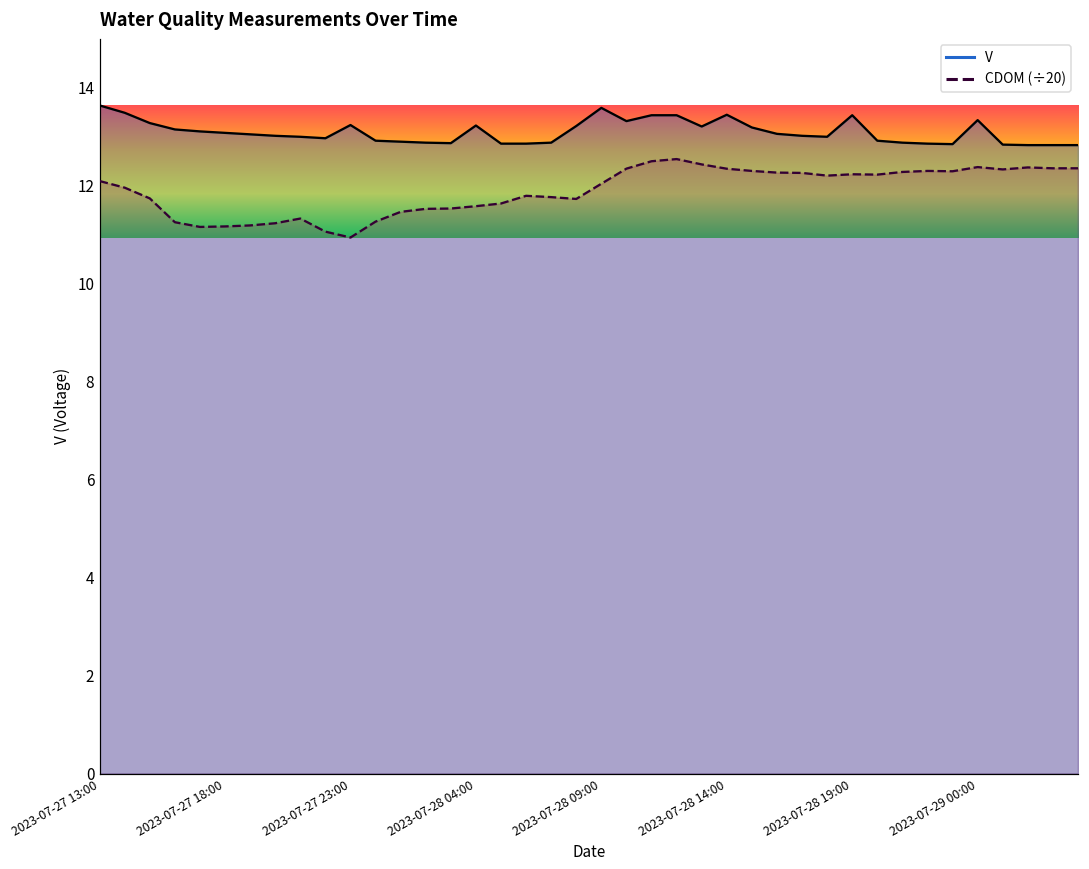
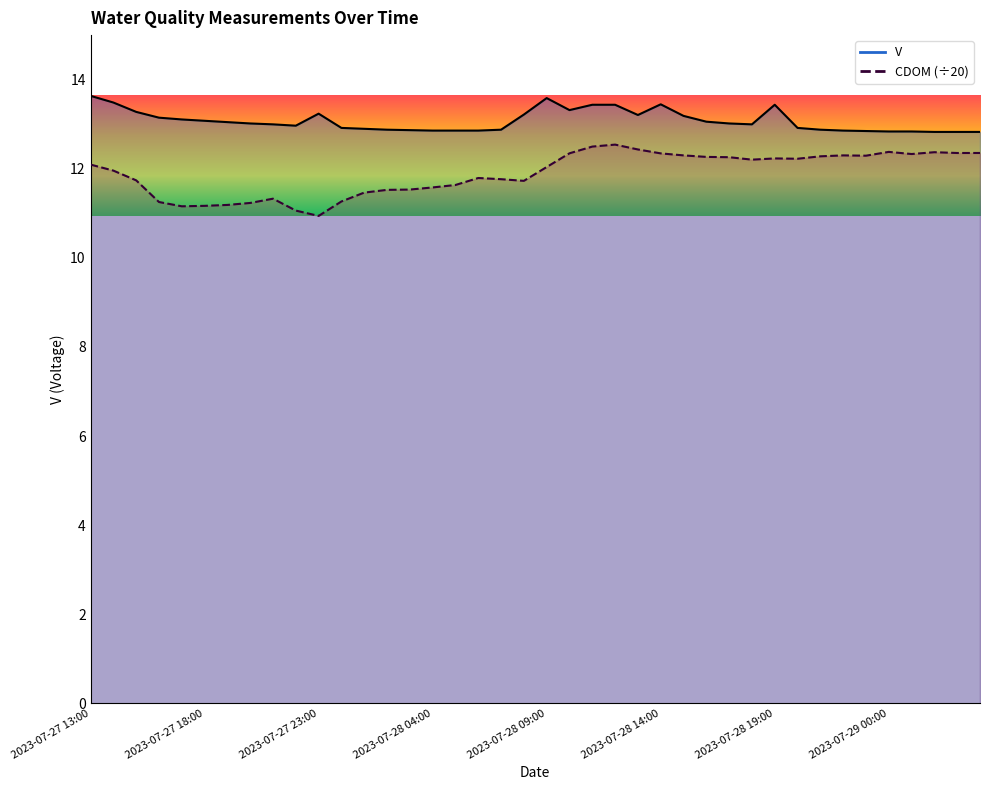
V, 2023-07-28 04:00: 13.2 -> 12.9
V, 2023-07-29 00:00: 13.3 -> 12.8
